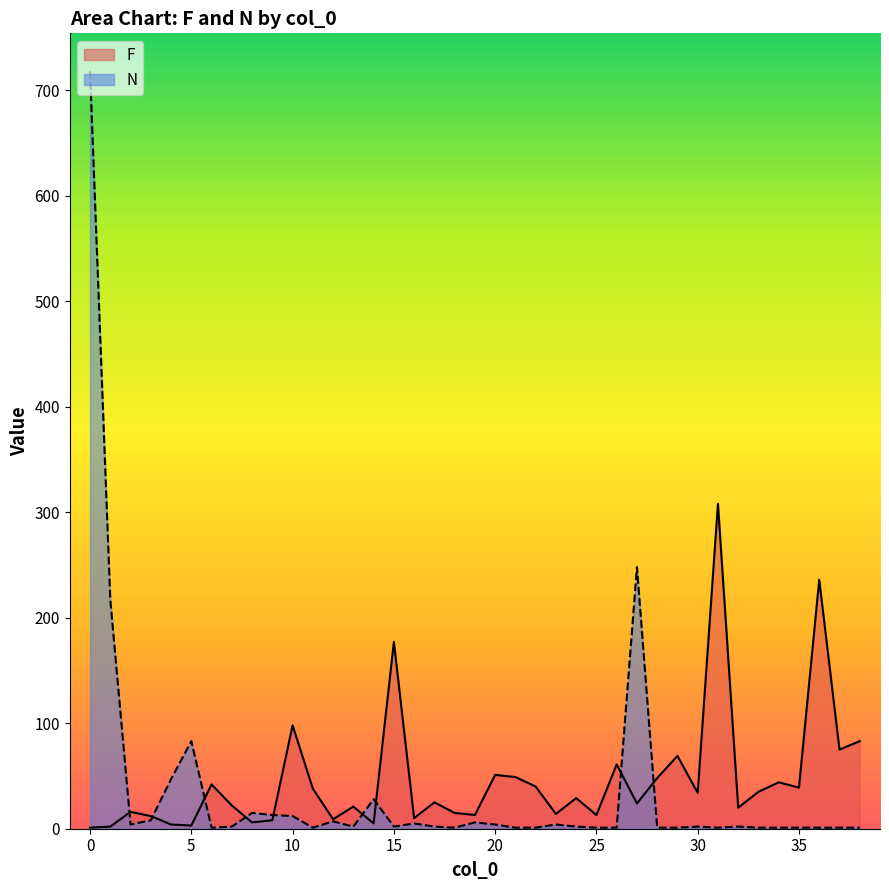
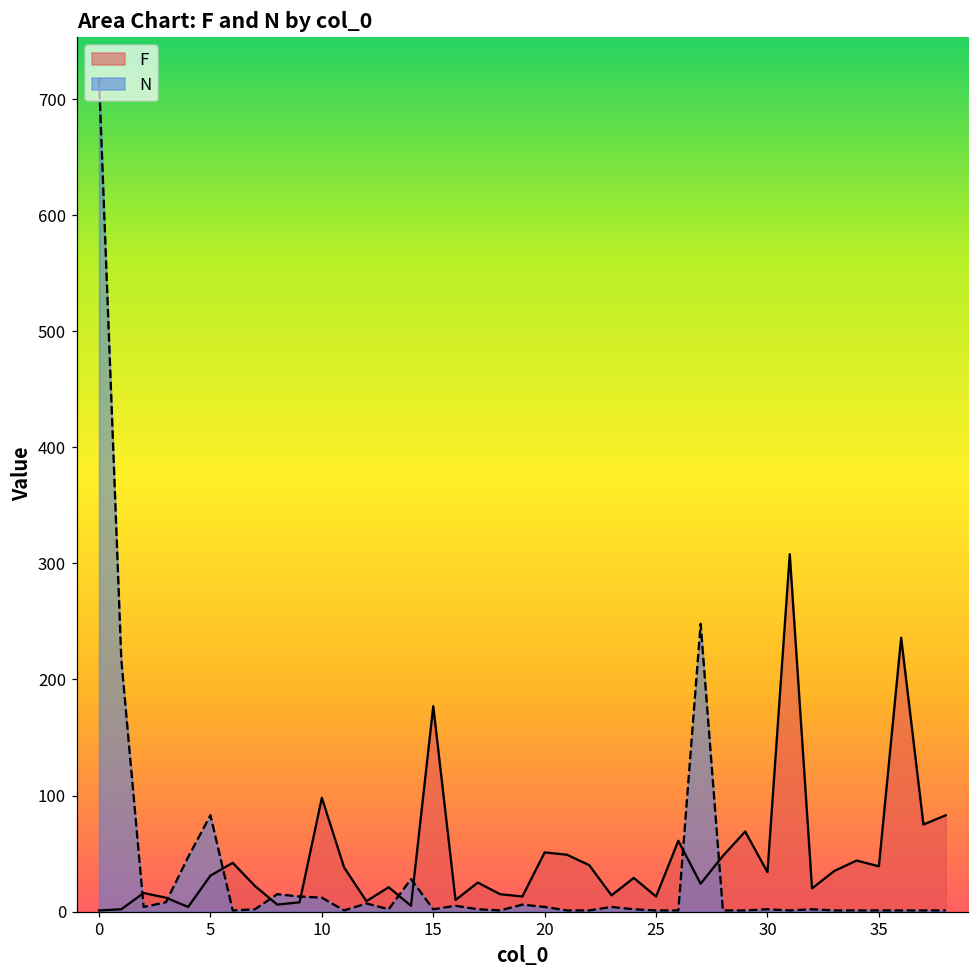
F, 5: 3 -> 31
